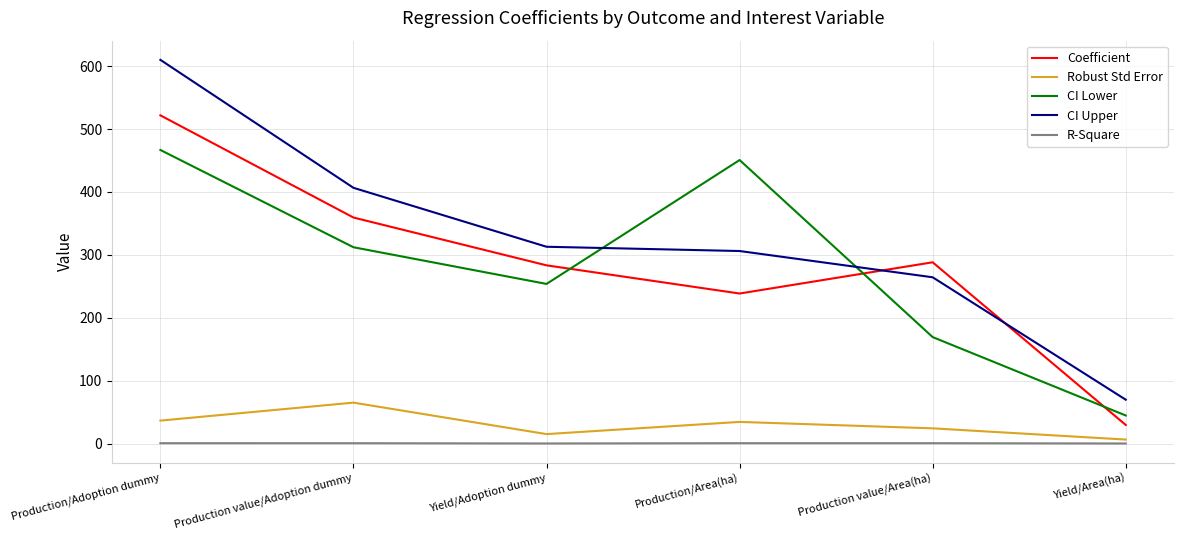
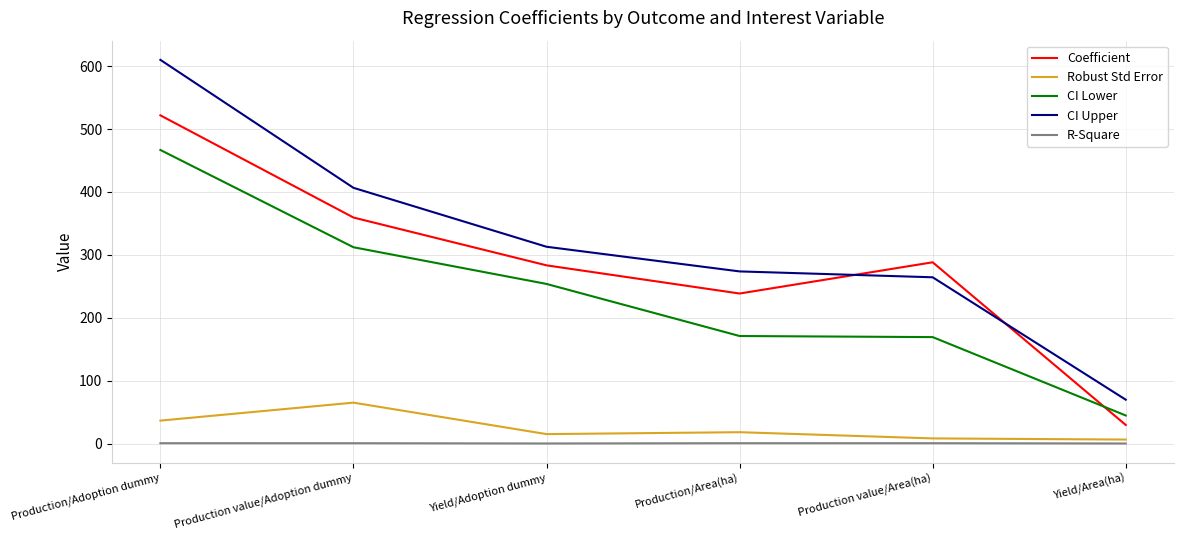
Robust Std Error, Production/Area(ha): 30 -> 20
CI Lower, Production/Area(ha): 450 -> 170
CI Upper, Production/Area(ha): 310 -> 270
Robust Std Error, Production value/Area(ha): 20 -> 10
